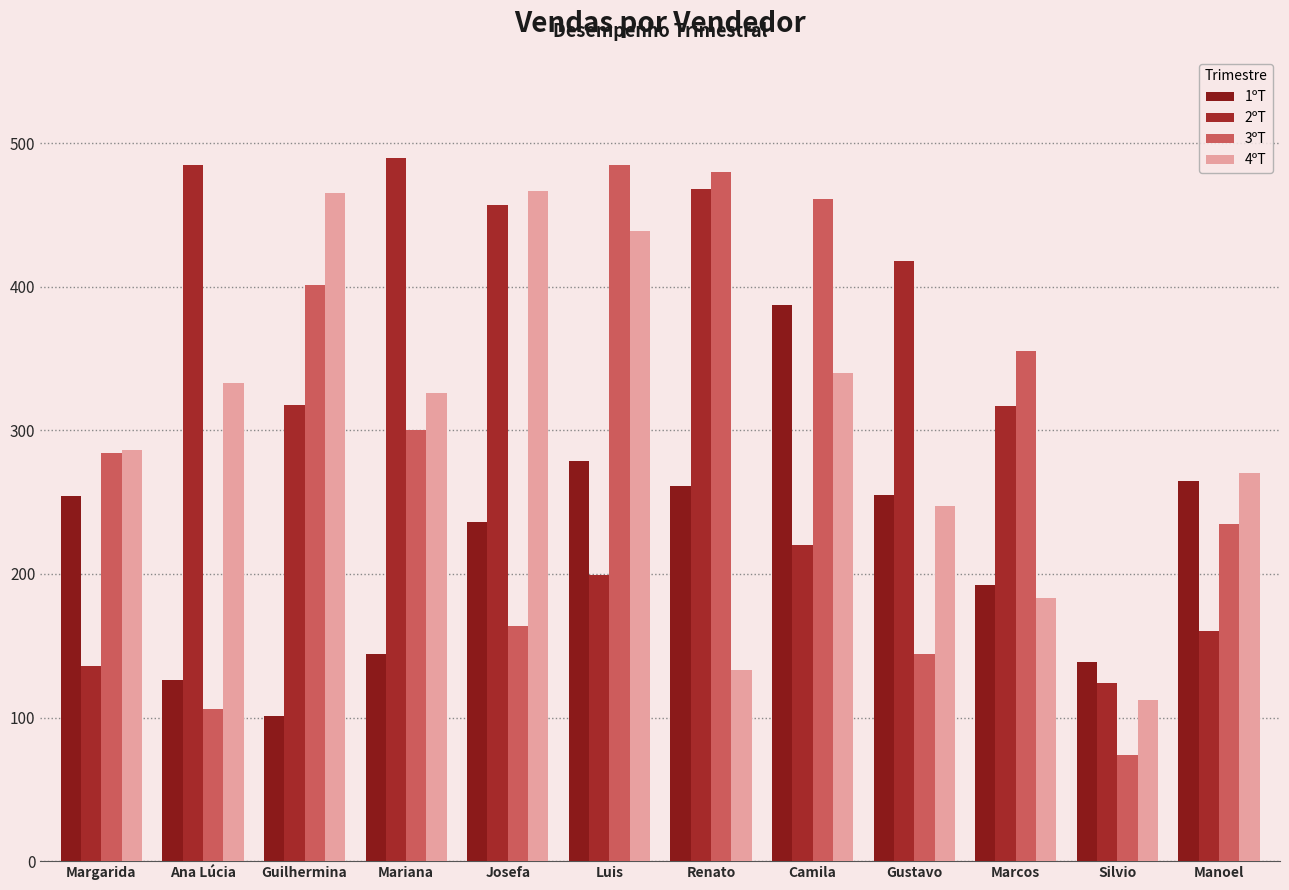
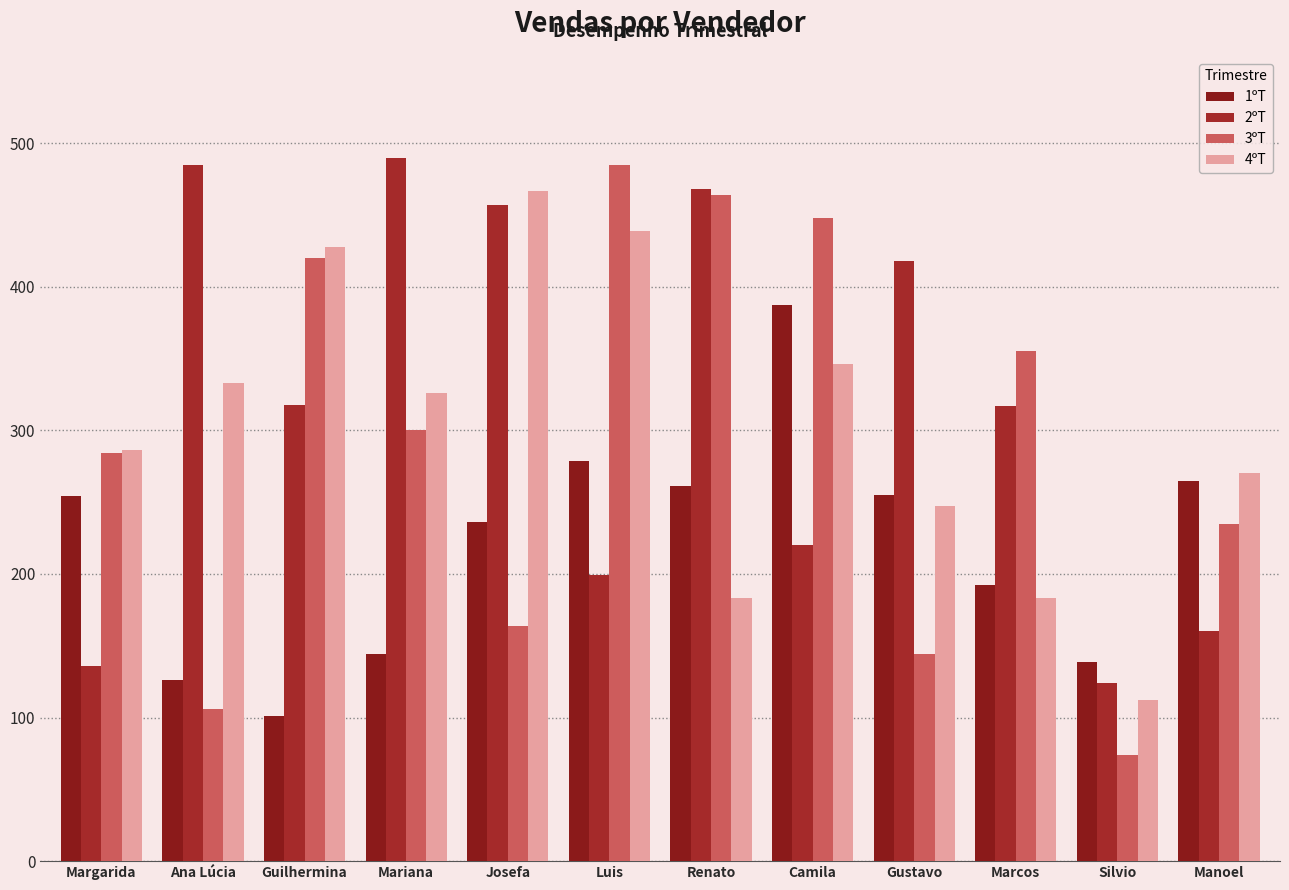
3ºT, Guilhermina: 401 -> 420
4ºT, Guilhermina: 465 -> 428
3ºT, Renato: 480 -> 464
4ºT, Renato: 133 -> 183
3ºT, Camila: 461 -> 448
4ºT, Camila: 340 -> 346
